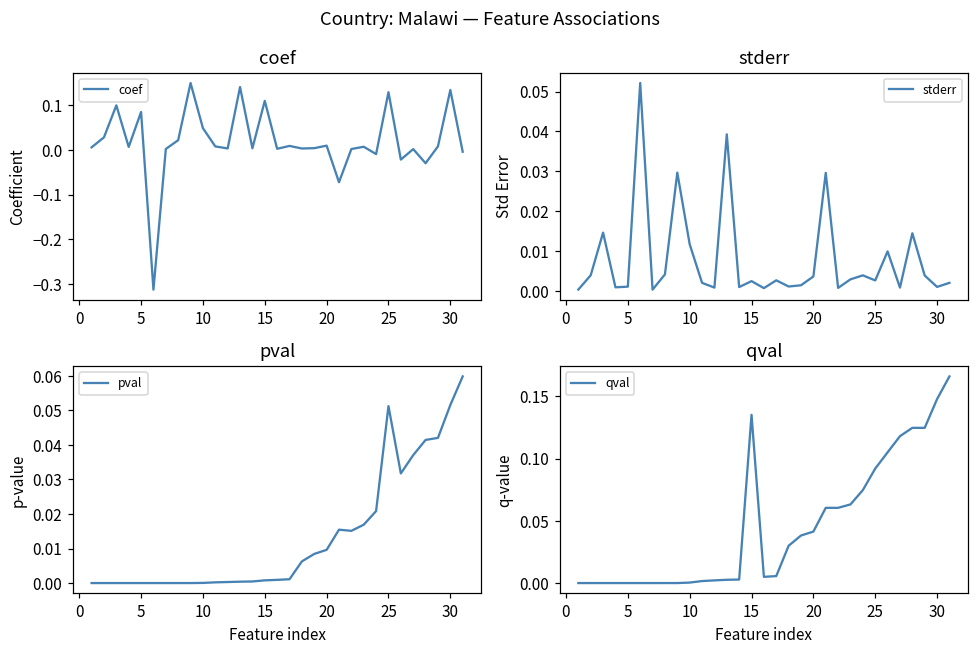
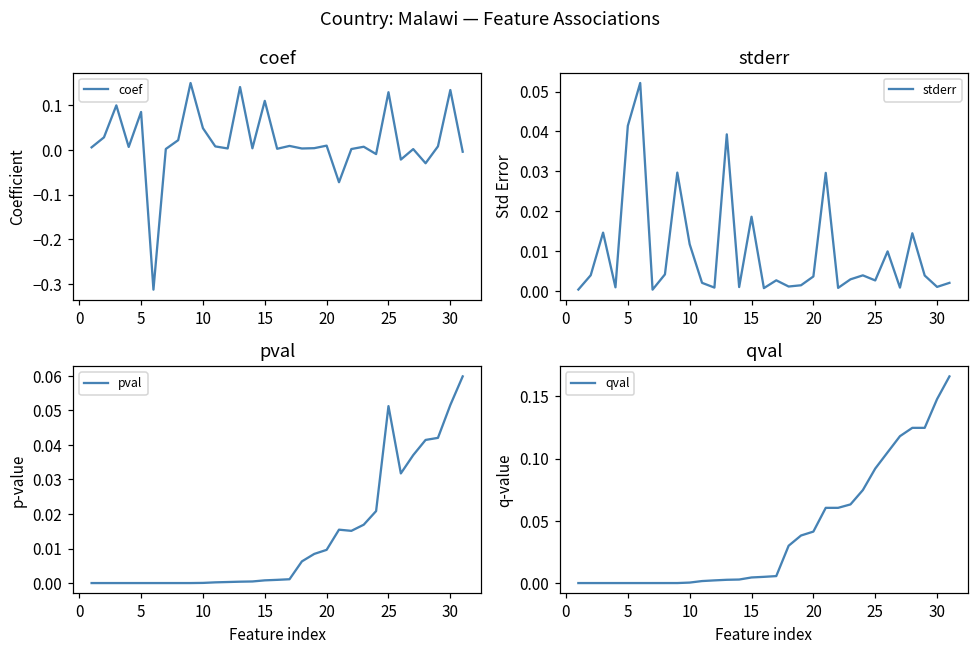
stderr, 5: 0.001 -> 0.041
stderr, 15: 0.003 -> 0.019
qval, 15: 0.135 -> 0.004
